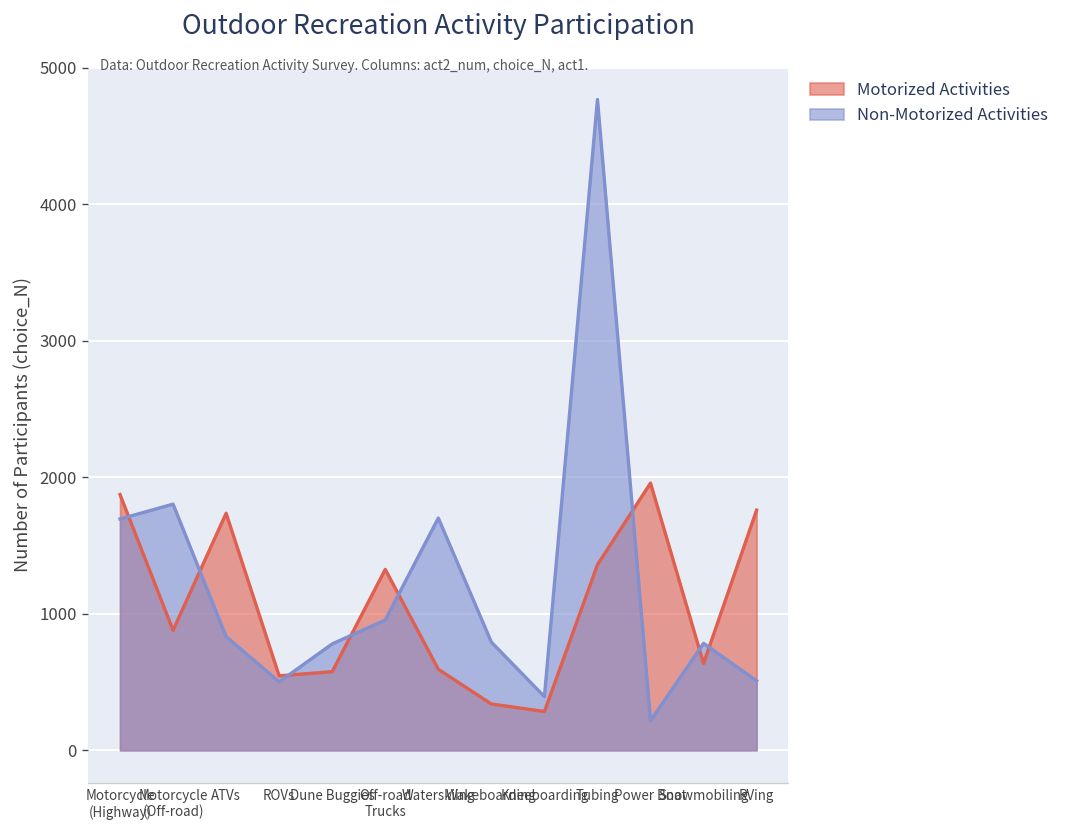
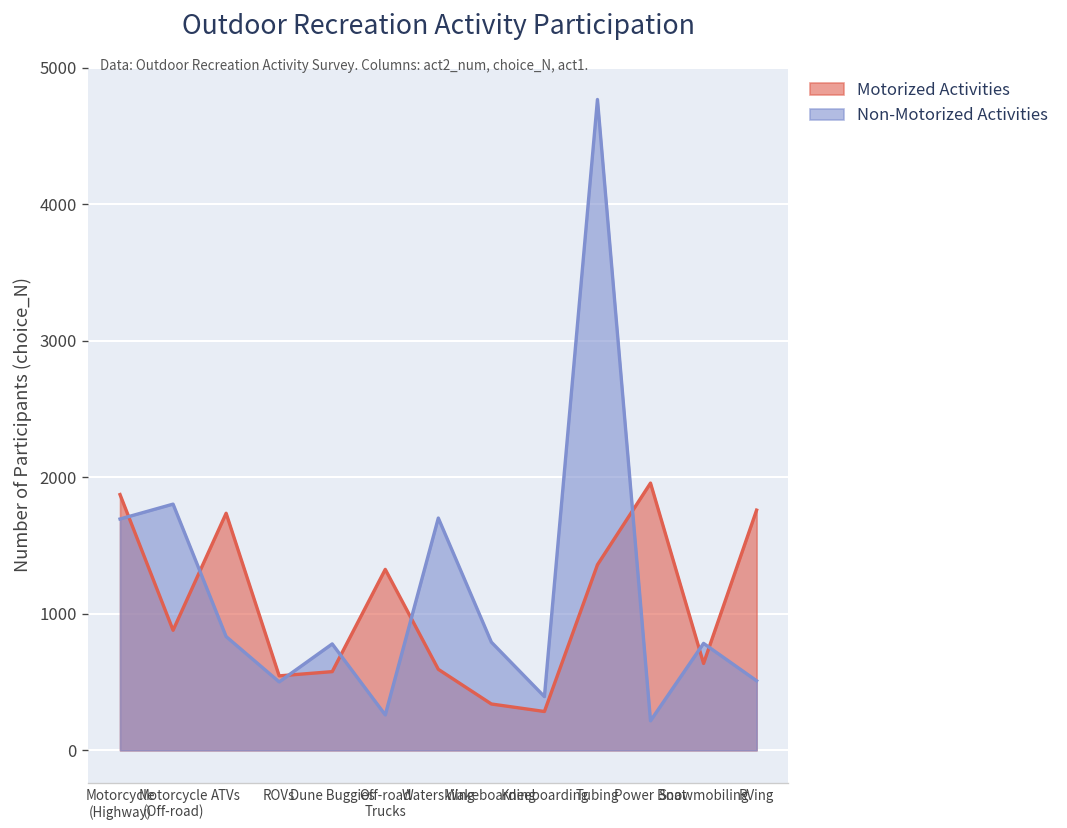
Non-Motorized Activities, Off-road Trucks: 950 -> 260
